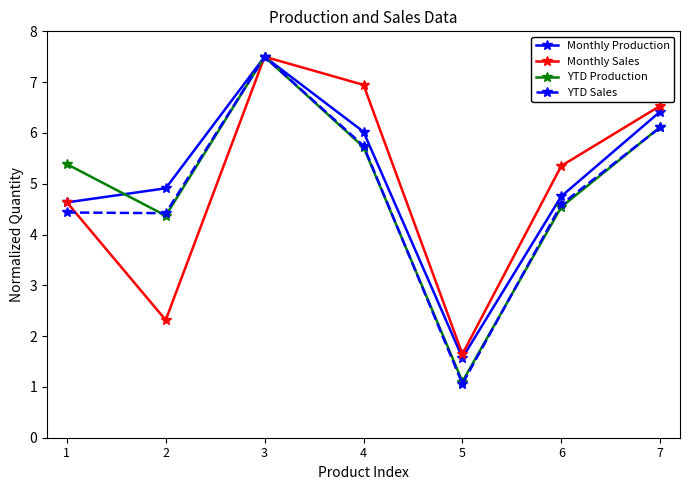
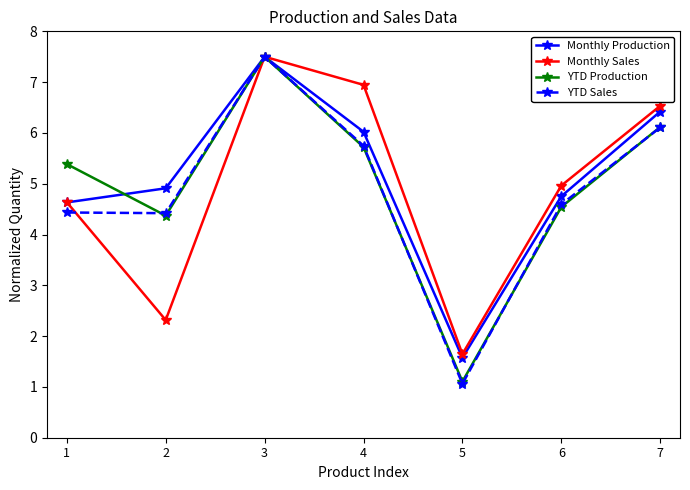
Monthly Sales, 6: 5.4 -> 5.0
